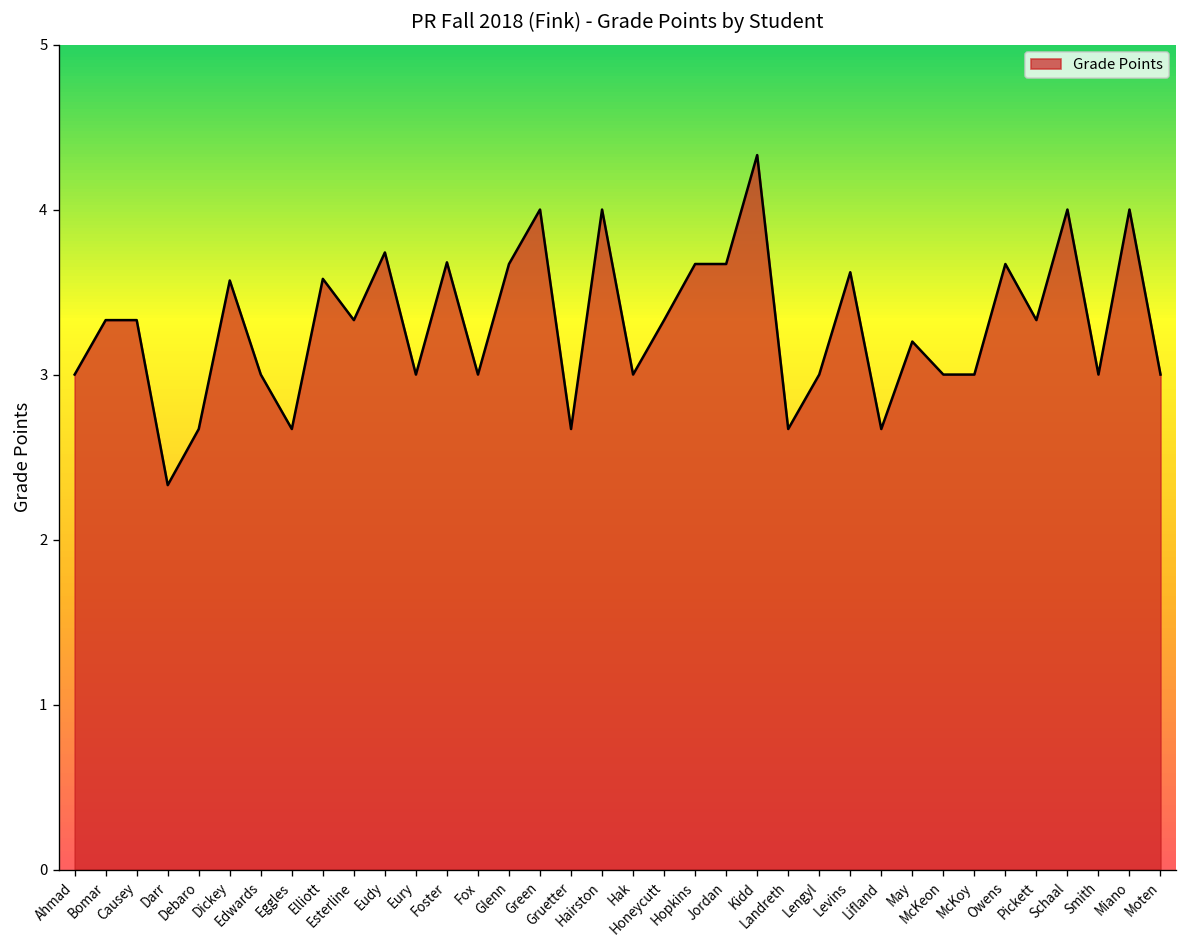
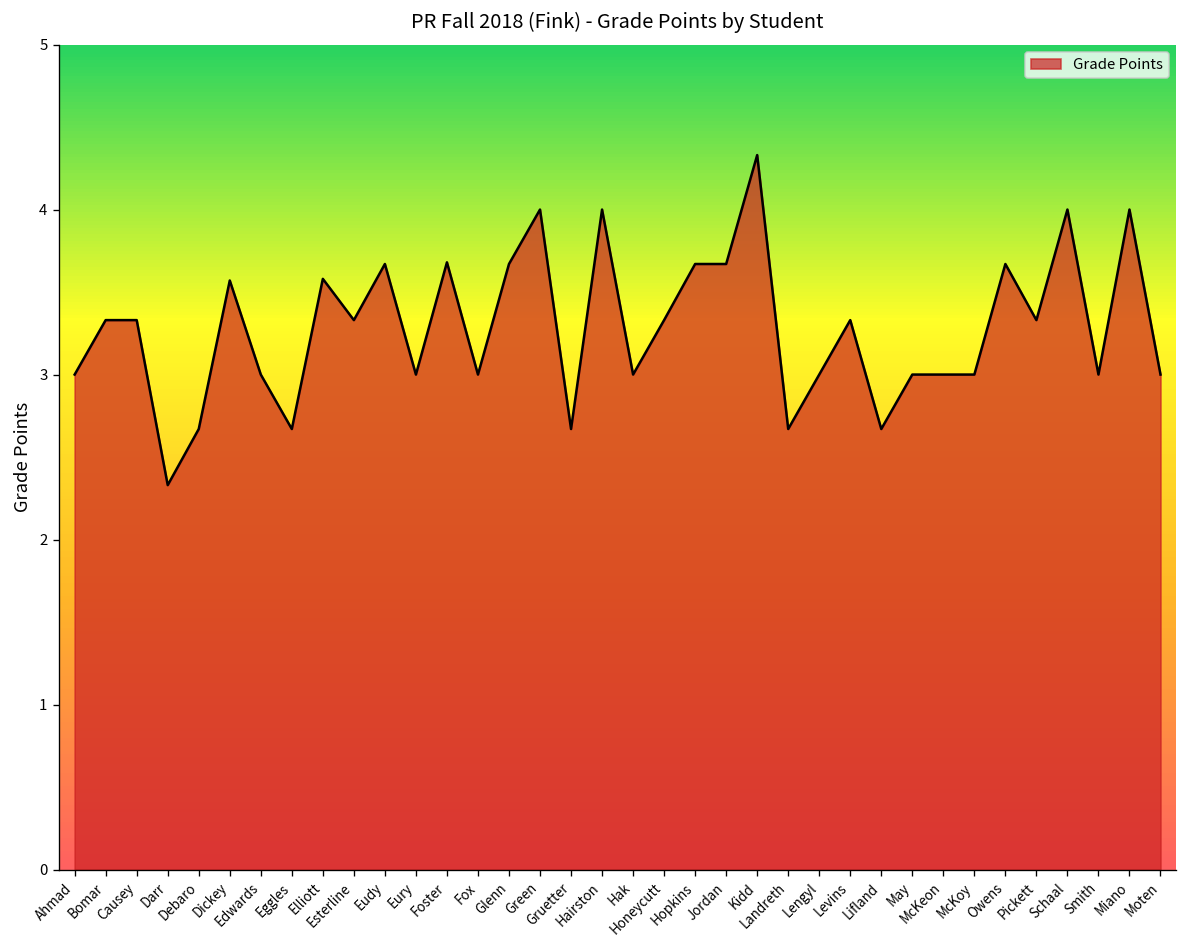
Eudy: 3.74 -> 3.67
Levins: 3.62 -> 3.33
May: 3.2 -> 3.0
